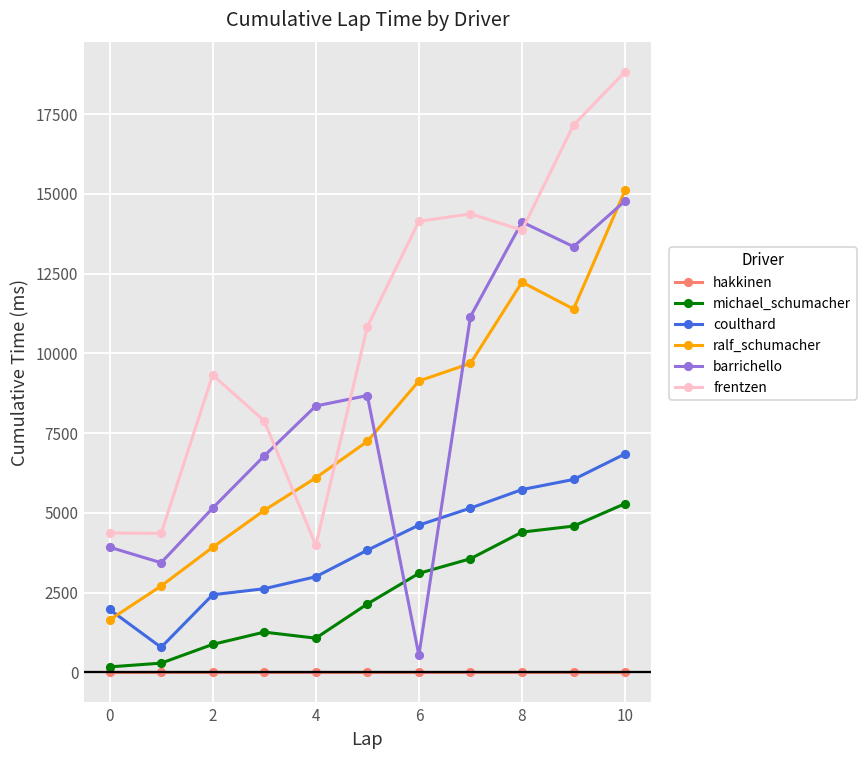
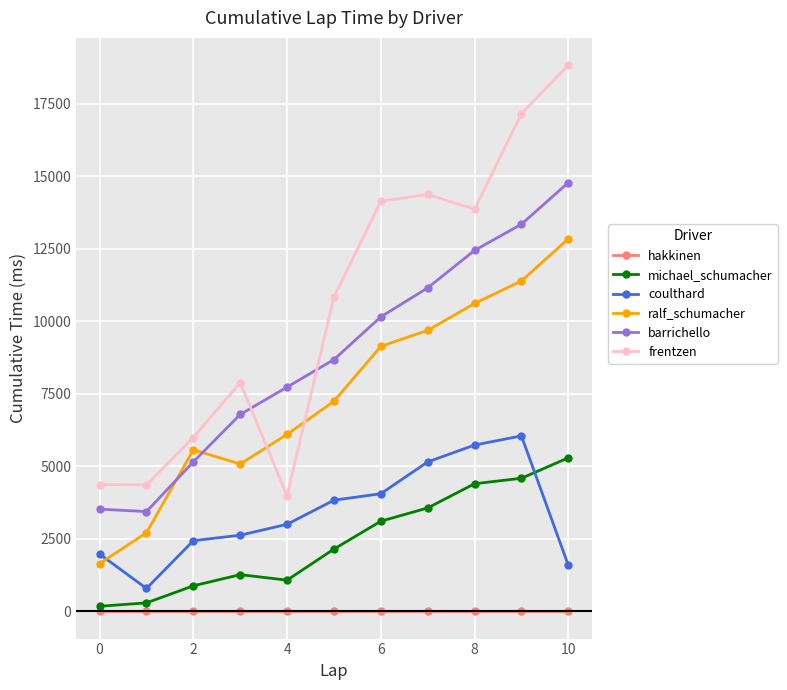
barrichello, 0: 3900 -> 3500
ralf_schumacher, 2: 3900 -> 5600
frentzen, 2: 9300 -> 6000
barrichello, 4: 8400 -> 7700
coulthard, 6: 4600 -> 4100
barrichello, 6: 500 -> 10200
ralf_schumacher, 8: 12200 -> 10600
barrichello, 8: 14100 -> 12400
coulthard, 10: 6800 -> 1600
ralf_schumacher, 10: 15100 -> 12800
